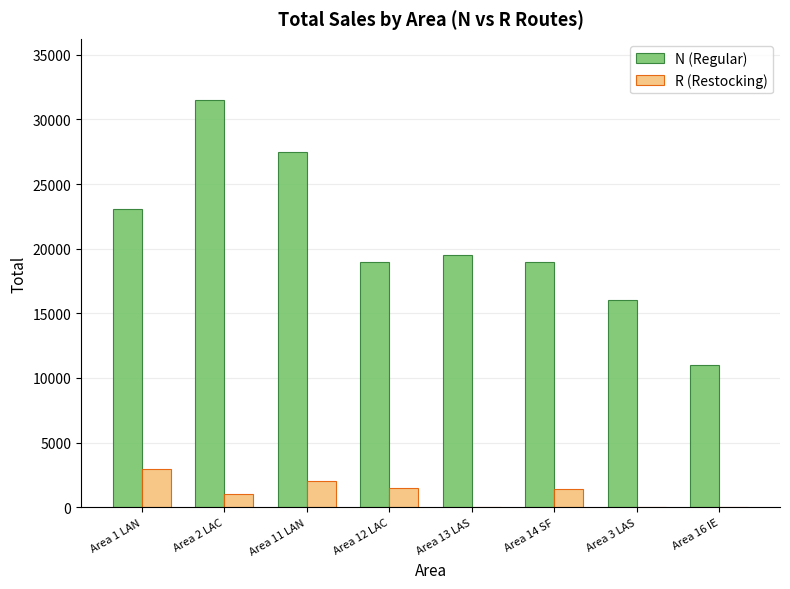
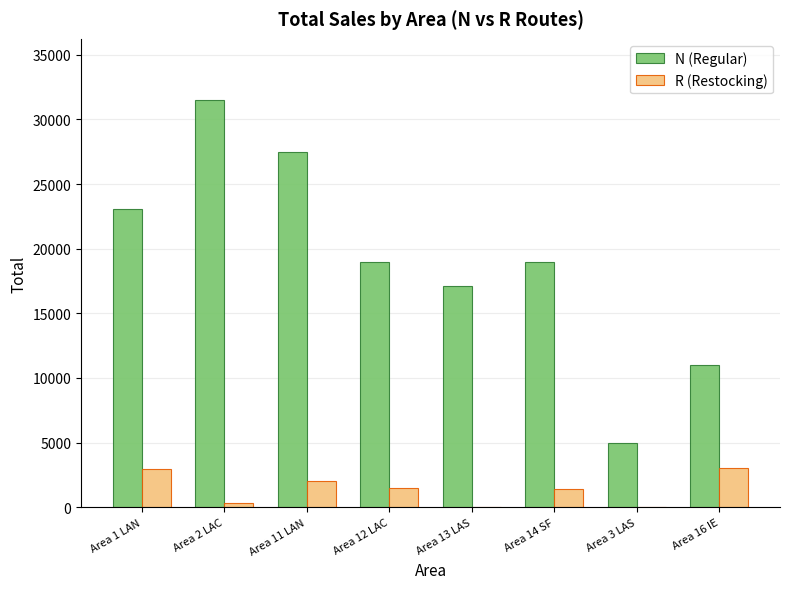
R (Restocking), Area 2 LAC: 1000 -> 300
N (Regular), Area 13 LAS: 19500 -> 17100
N (Regular), Area 3 LAS: 16000 -> 5000
R (Restocking), Area 16 IE: 0 -> 3000
